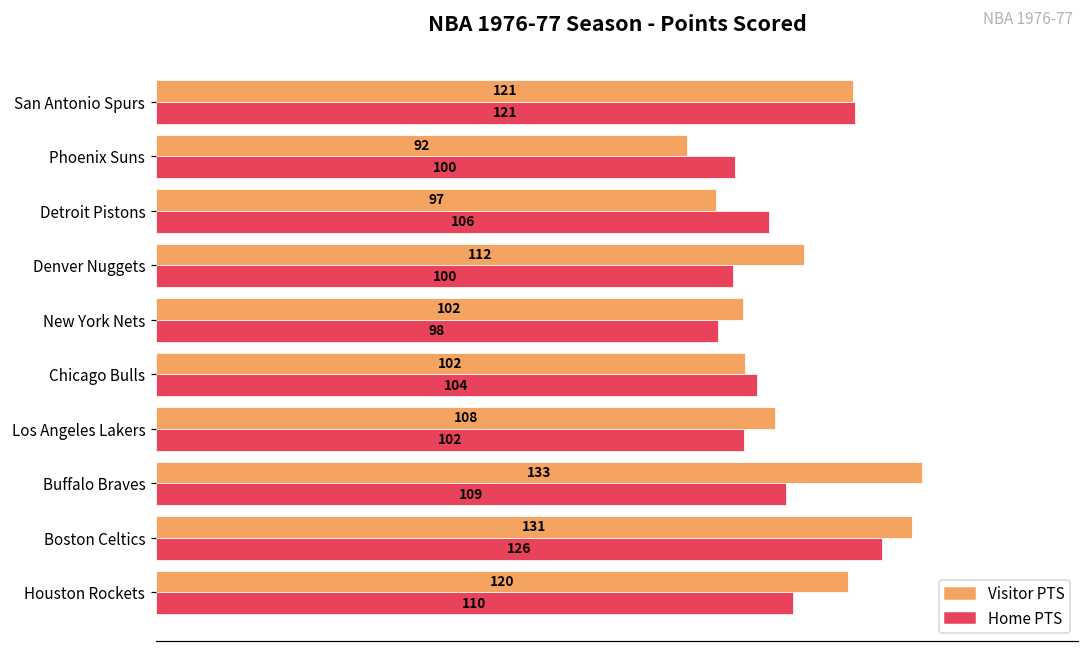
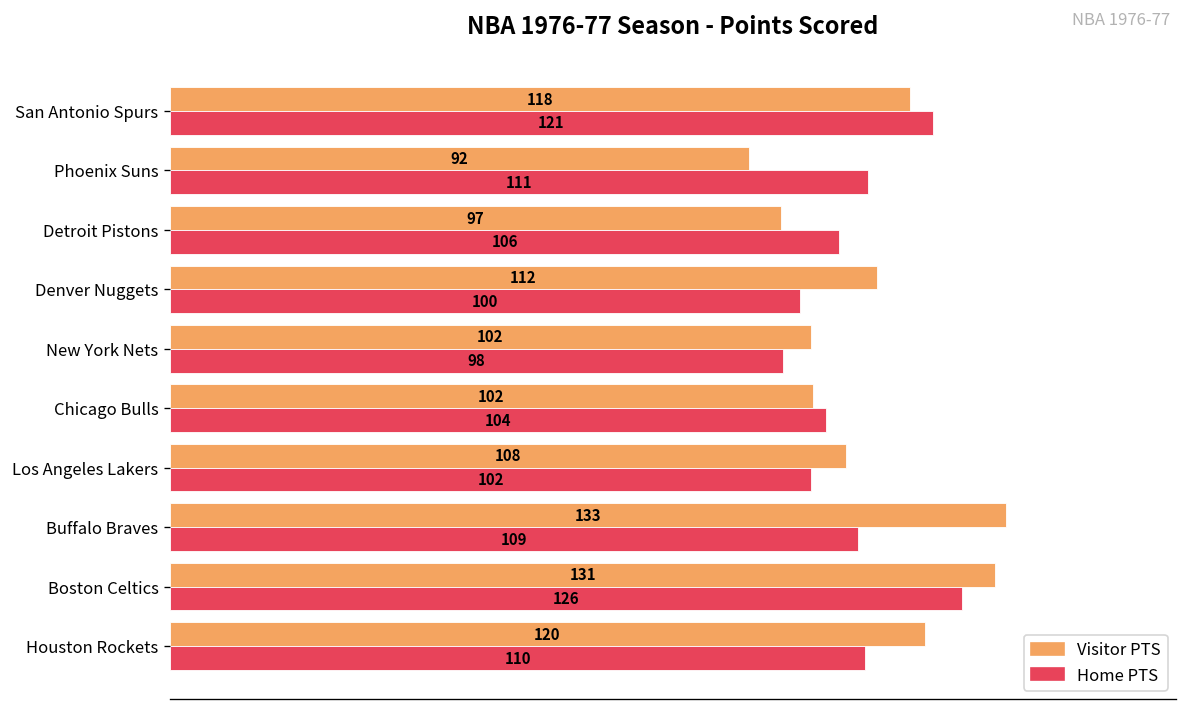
Visitor PTS, San Antonio Spurs: 121 -> 118
Home PTS, Phoenix Suns: 100 -> 111
